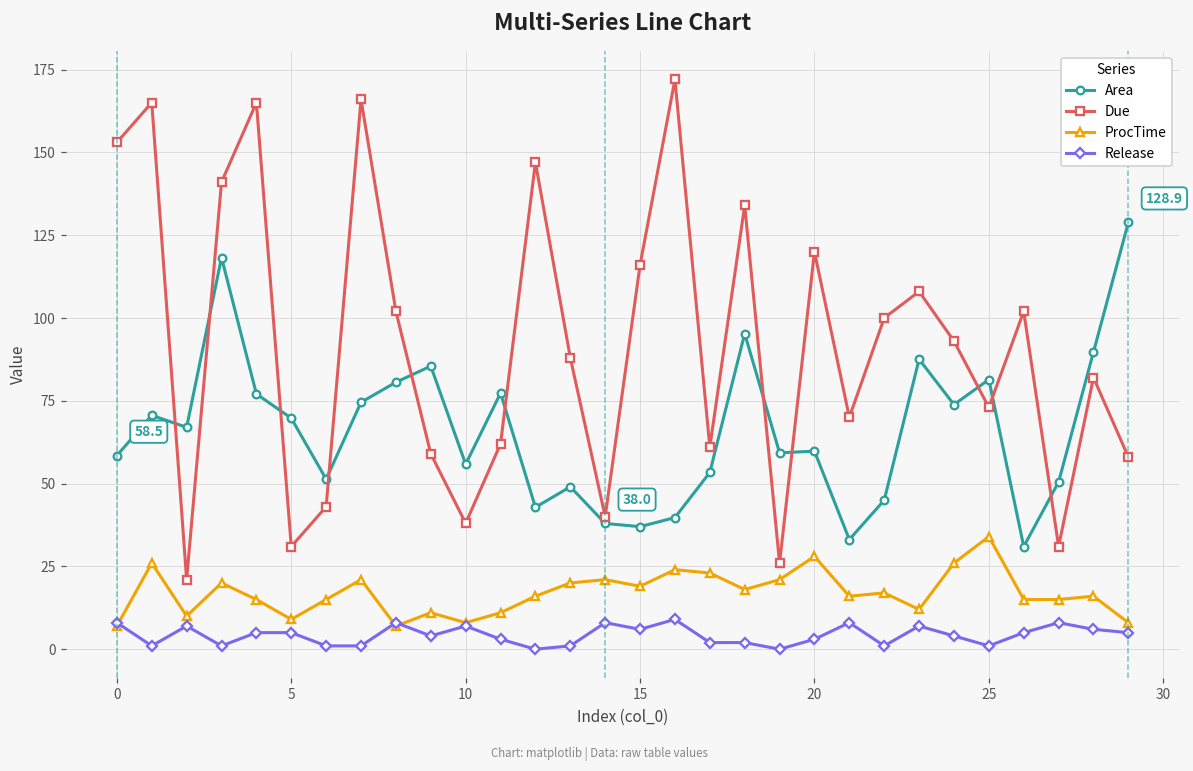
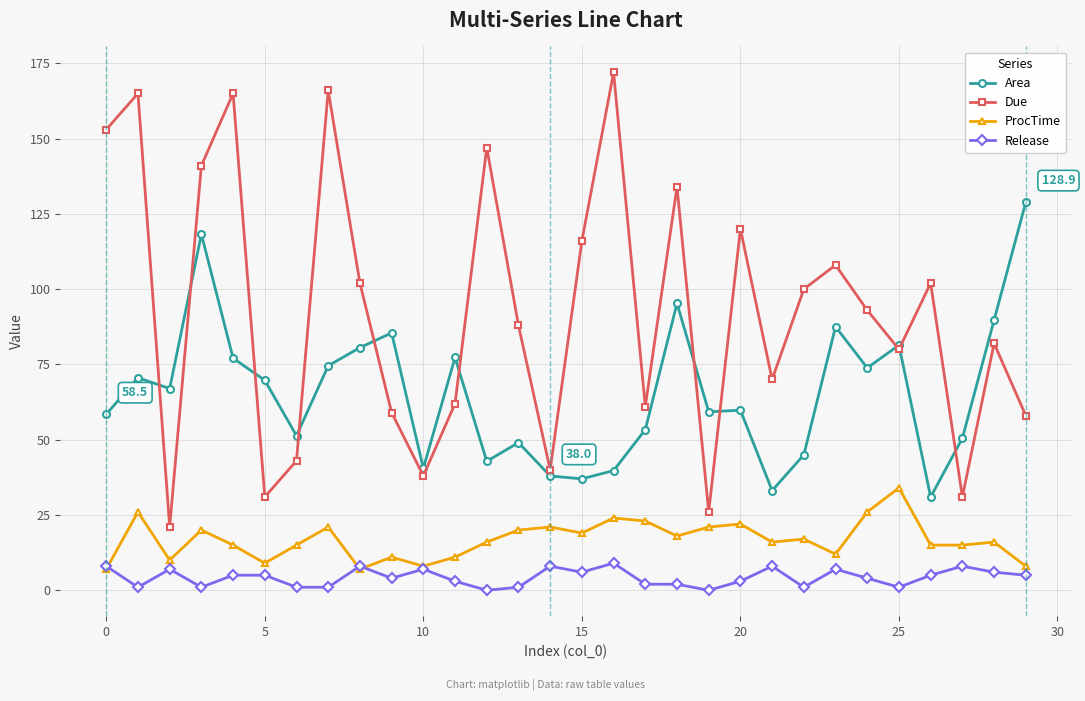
Area, 10: 56 -> 41
ProcTime, 20: 28 -> 22
Due, 25: 73 -> 80
